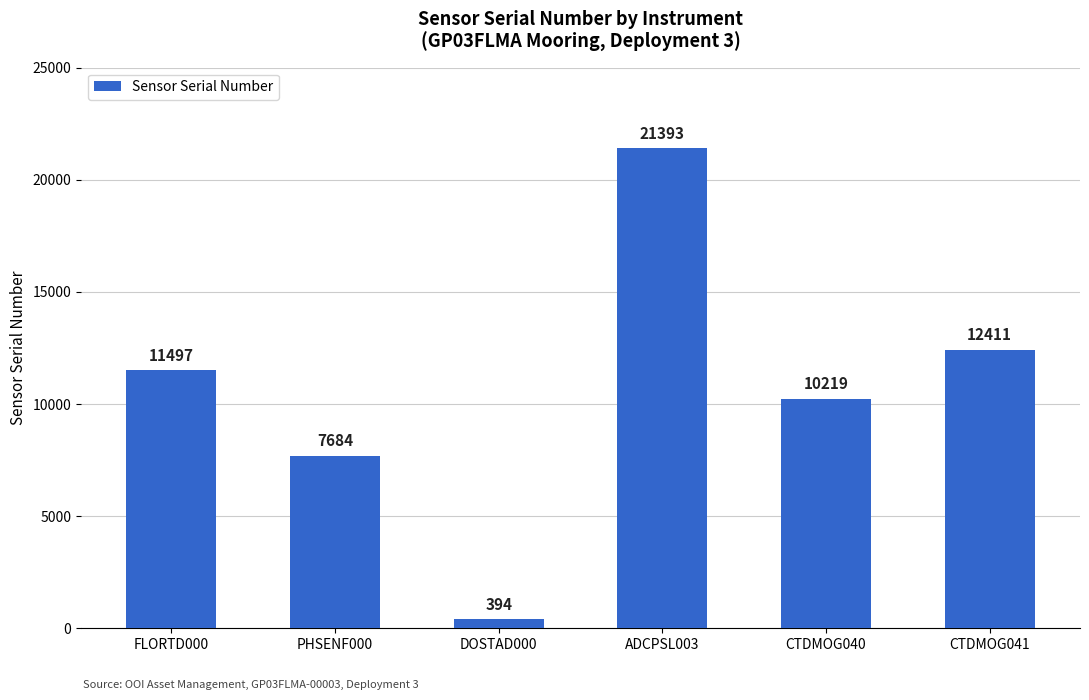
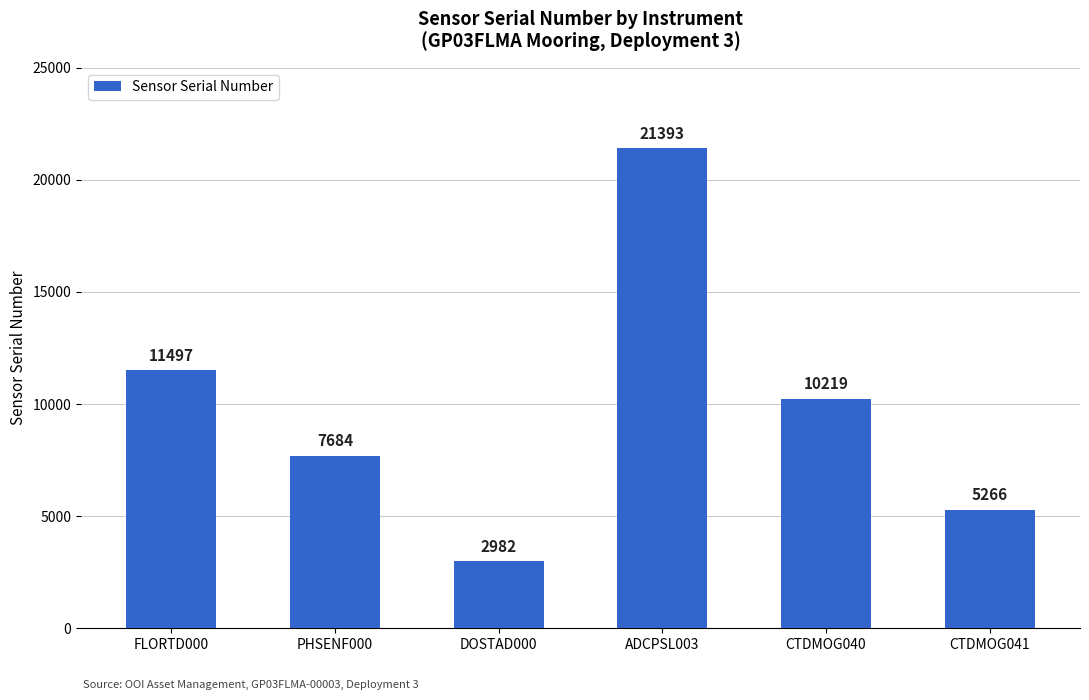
DOSTAD000: 394 -> 2982
CTDMOG041: 12411 -> 5266
